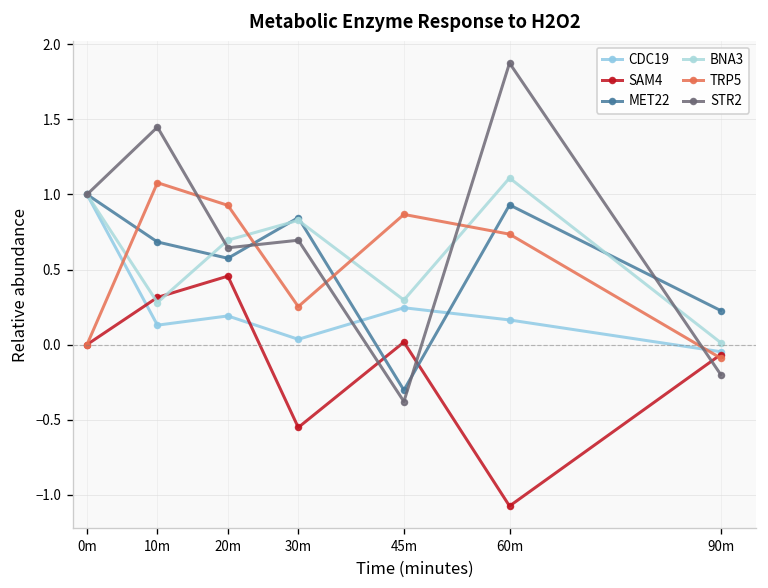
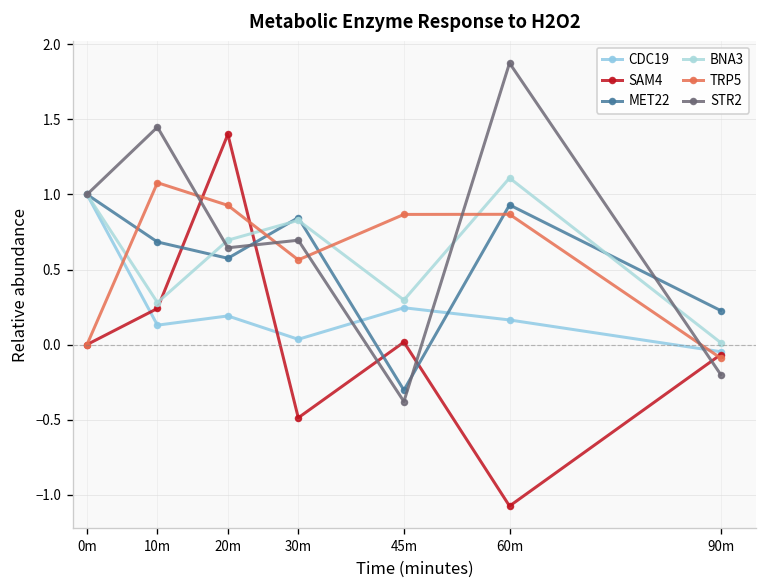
SAM4, 10m: 0.31 -> 0.24
SAM4, 20m: 0.46 -> 1.40
SAM4, 30m: -0.55 -> -0.49
TRP5, 30m: 0.25 -> 0.56
TRP5, 60m: 0.74 -> 0.87
